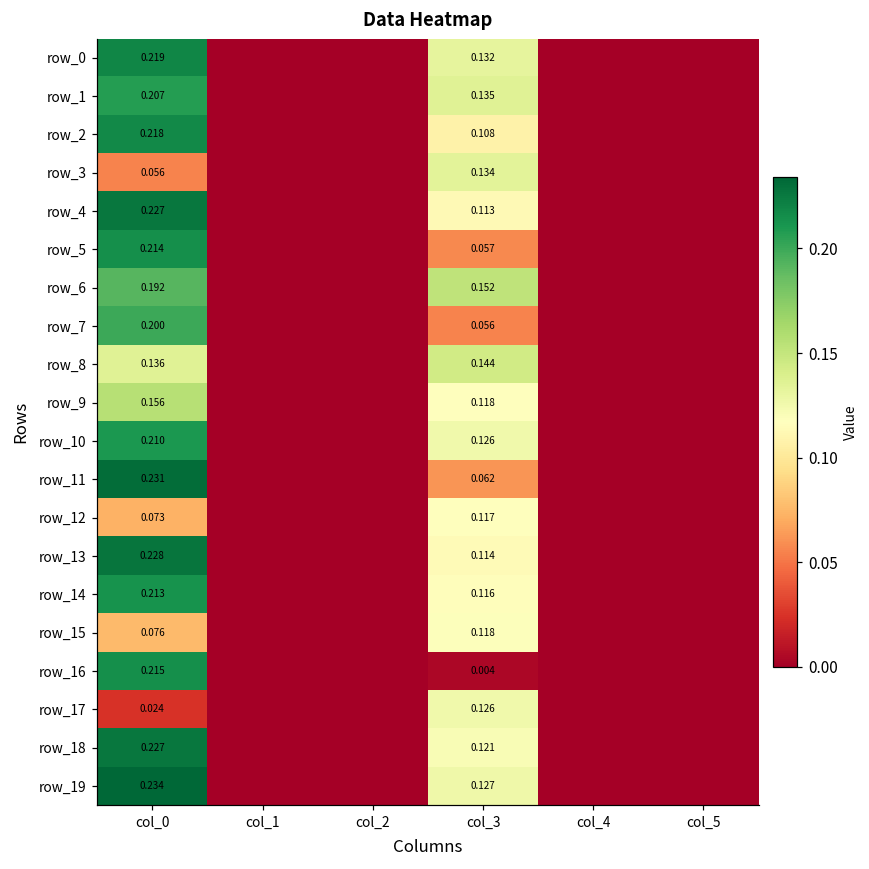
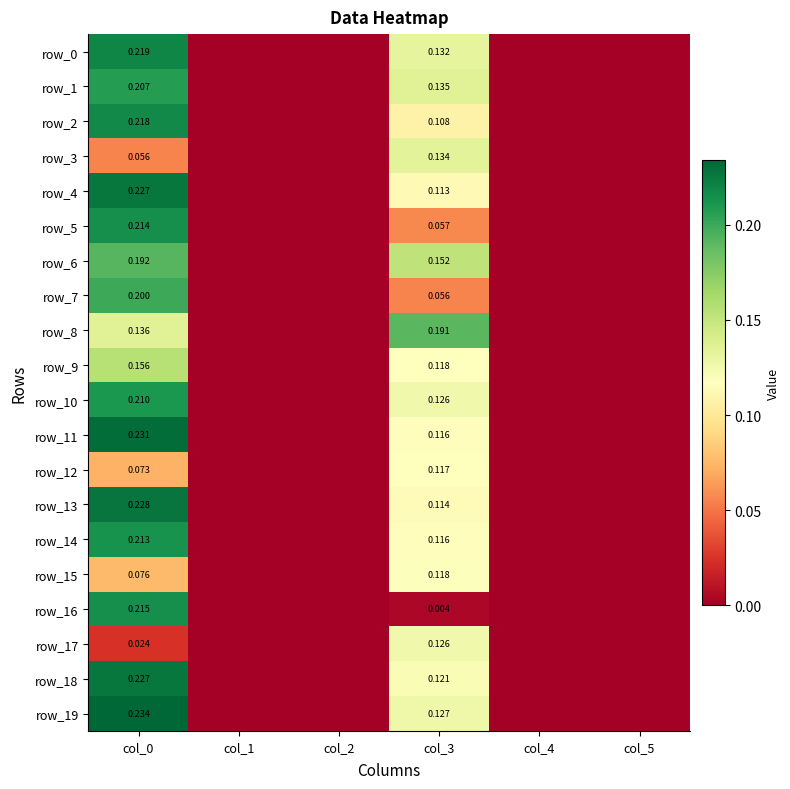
row_8, col_3: 0.144 -> 0.191
row_11, col_3: 0.062 -> 0.116
